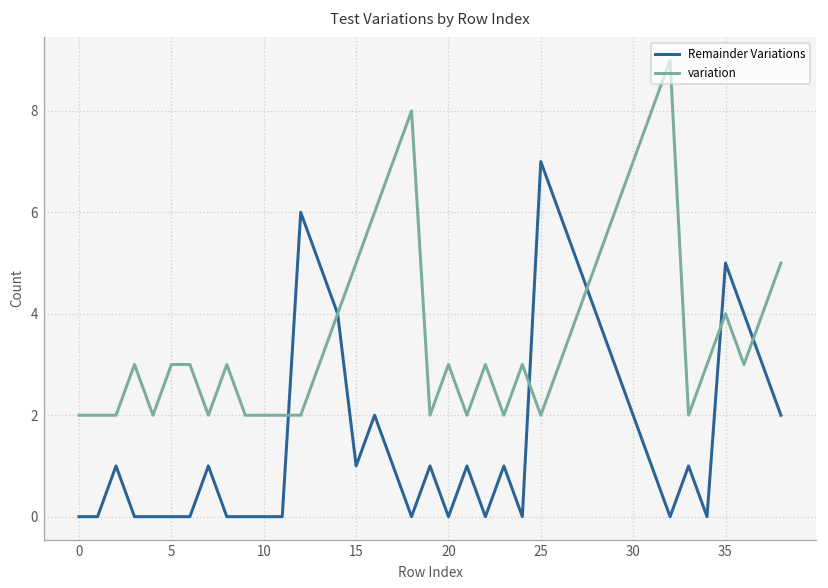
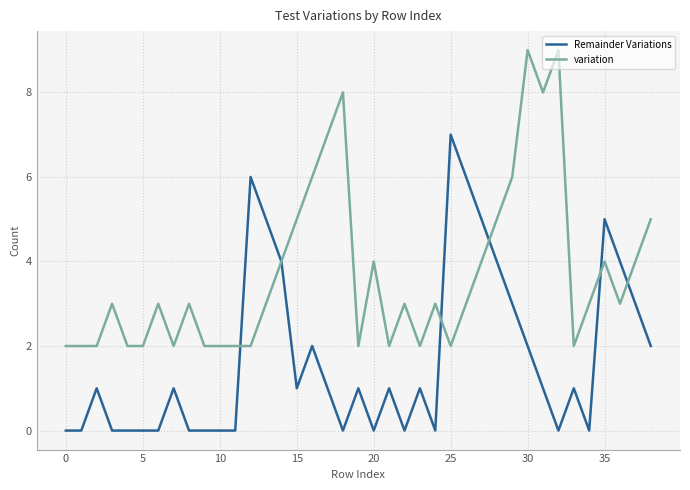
variation, 5: 3 -> 2
variation, 20: 3 -> 4
variation, 30: 7 -> 9
